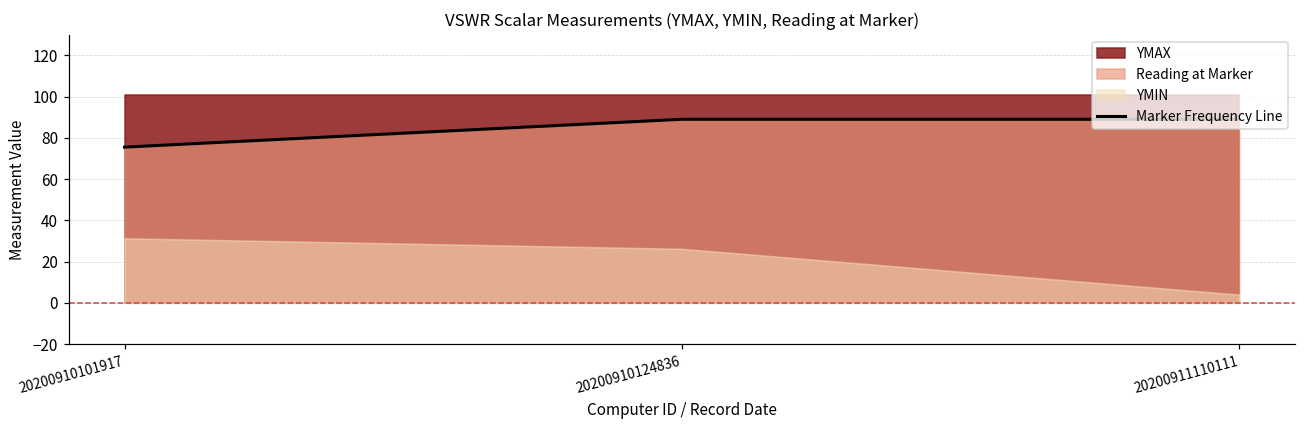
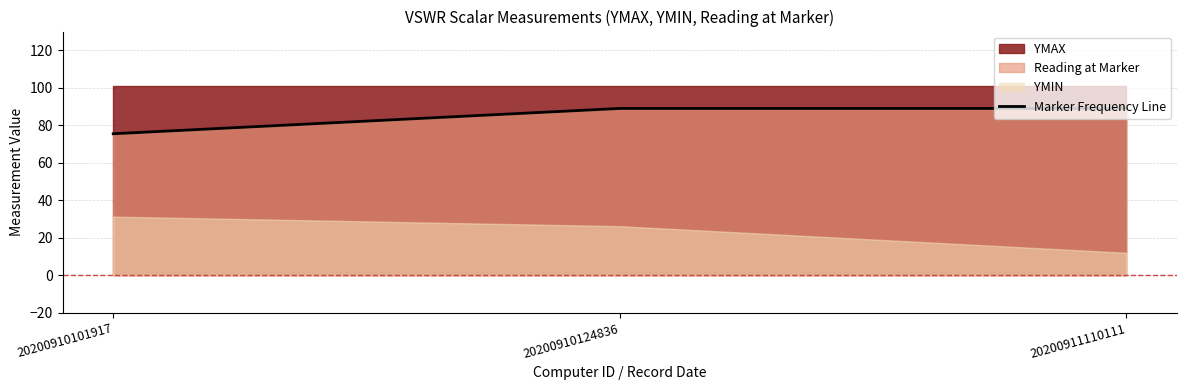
YMIN, 20200911110111: 4 -> 12
